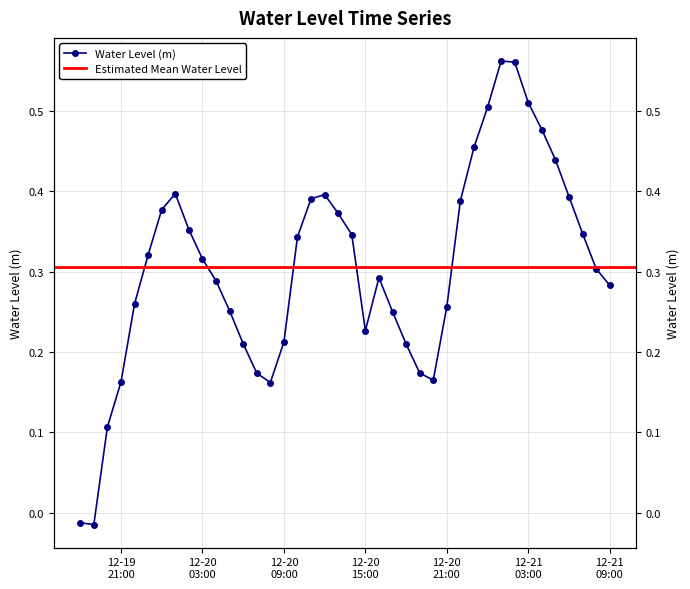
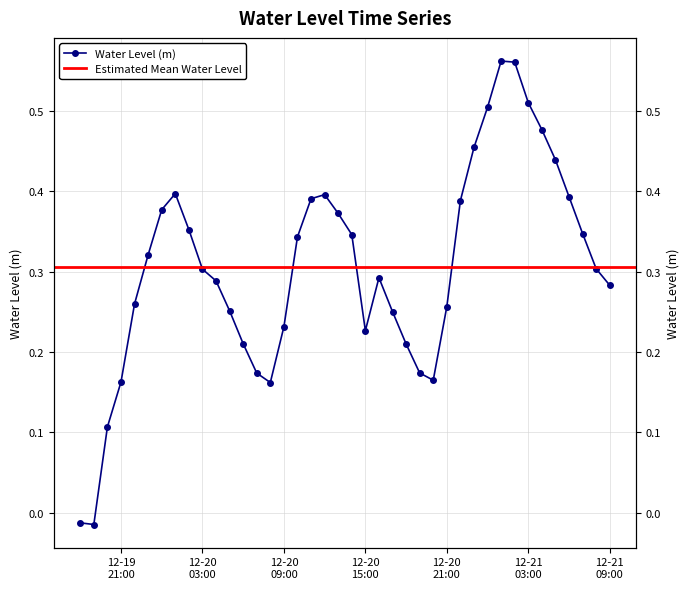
12-20 03:00: 0.32 -> 0.30
12-20 09:00: 0.21 -> 0.23
